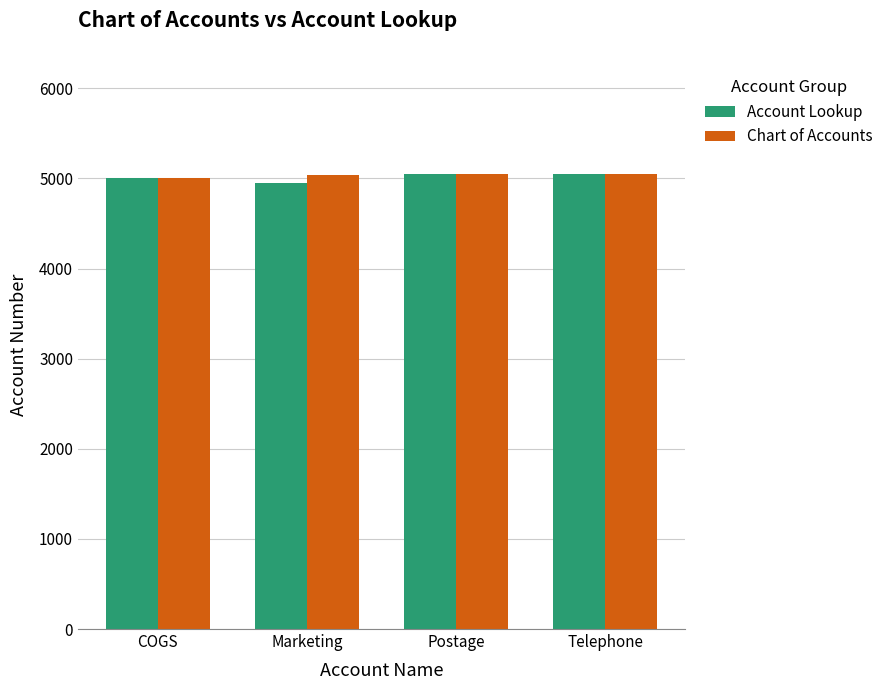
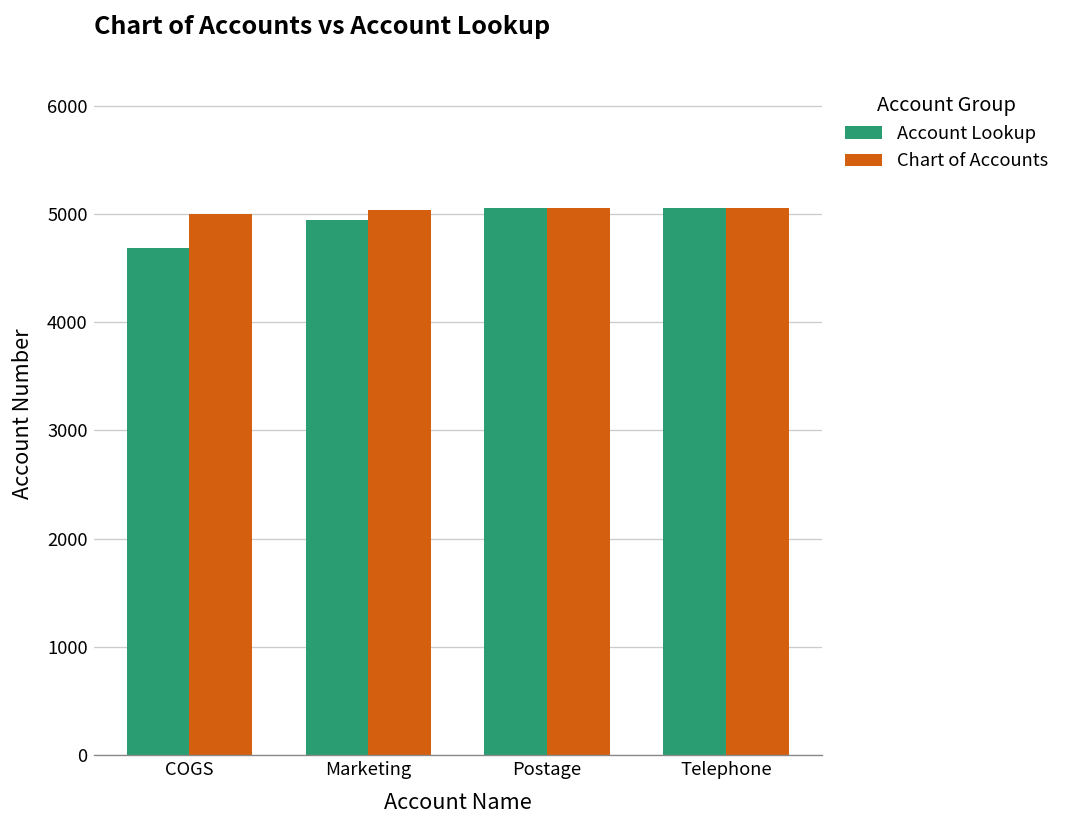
Account Lookup, COGS: 5000 -> 4700
